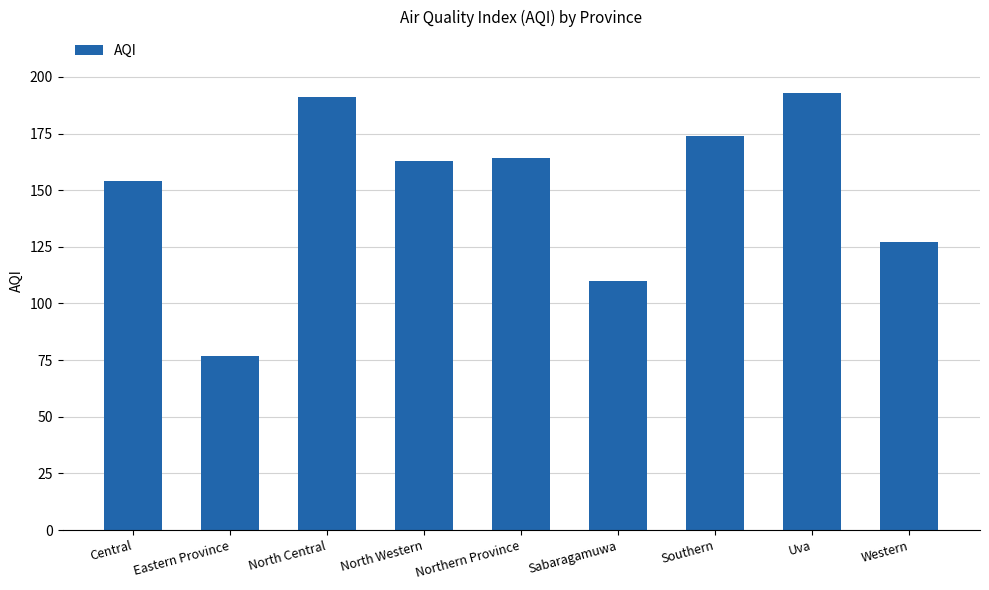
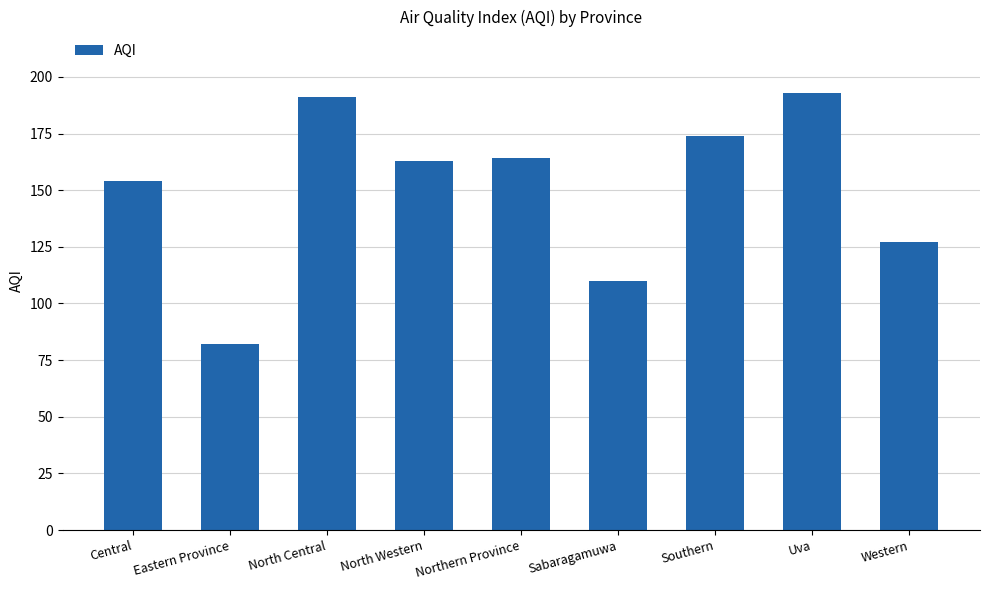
Eastern Province: 77 -> 82
